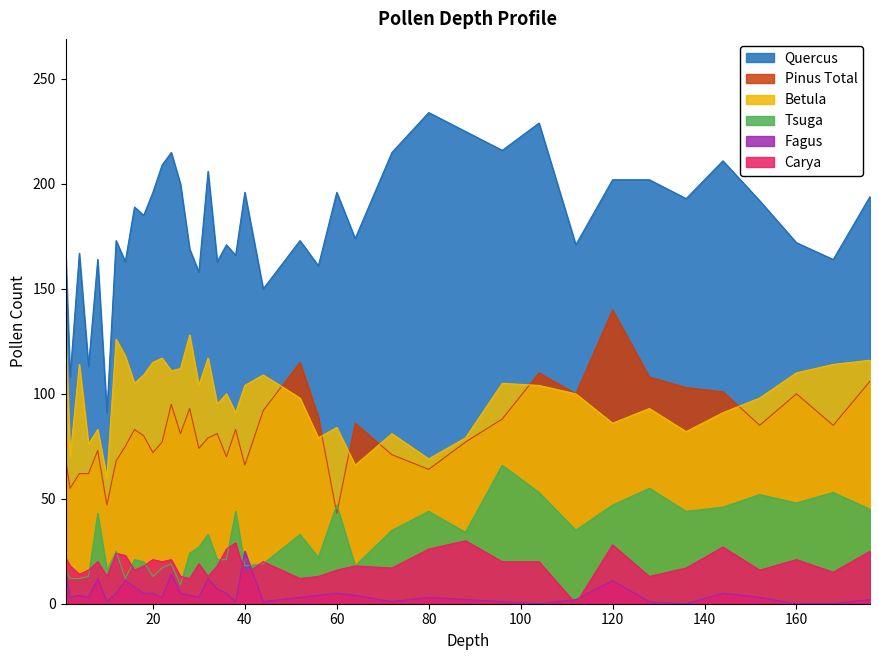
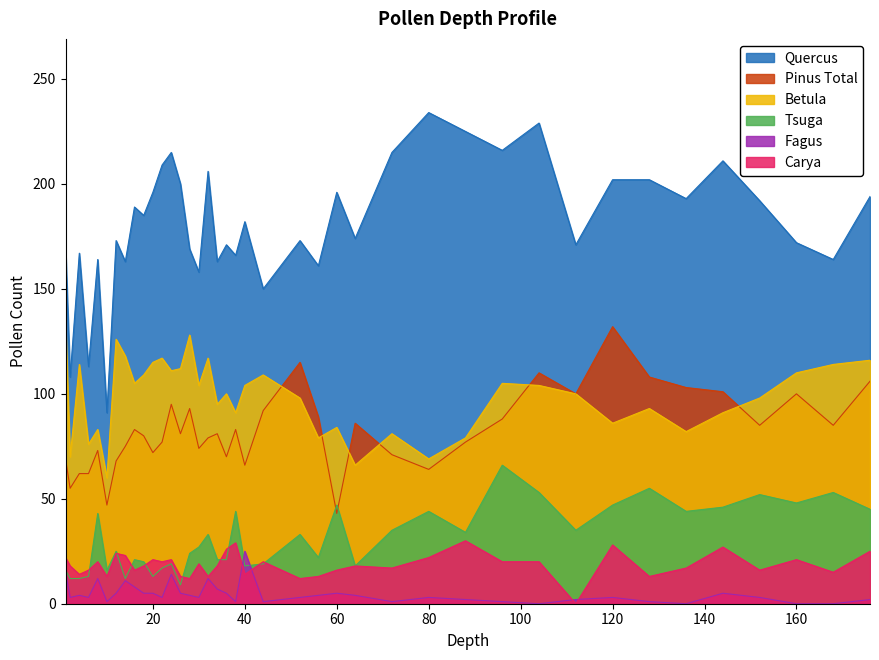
Quercus, 40: 196 -> 182
Carya, 80: 26 -> 22
Pinus Total, 120: 140 -> 132
Fagus, 120: 11 -> 3
